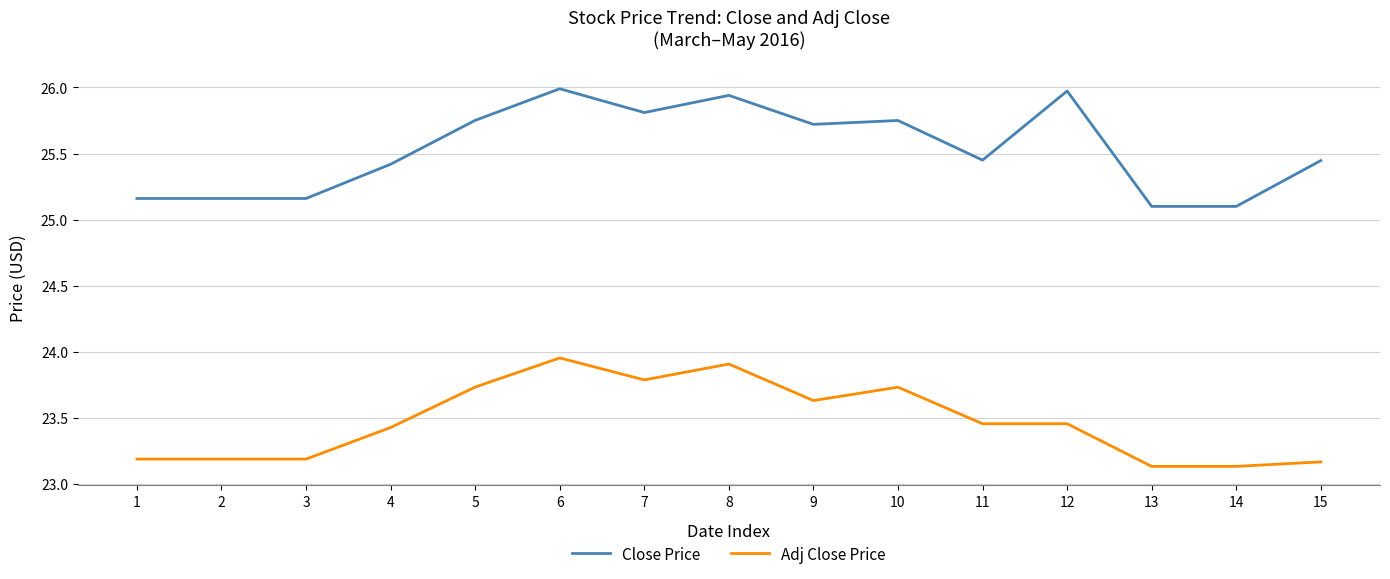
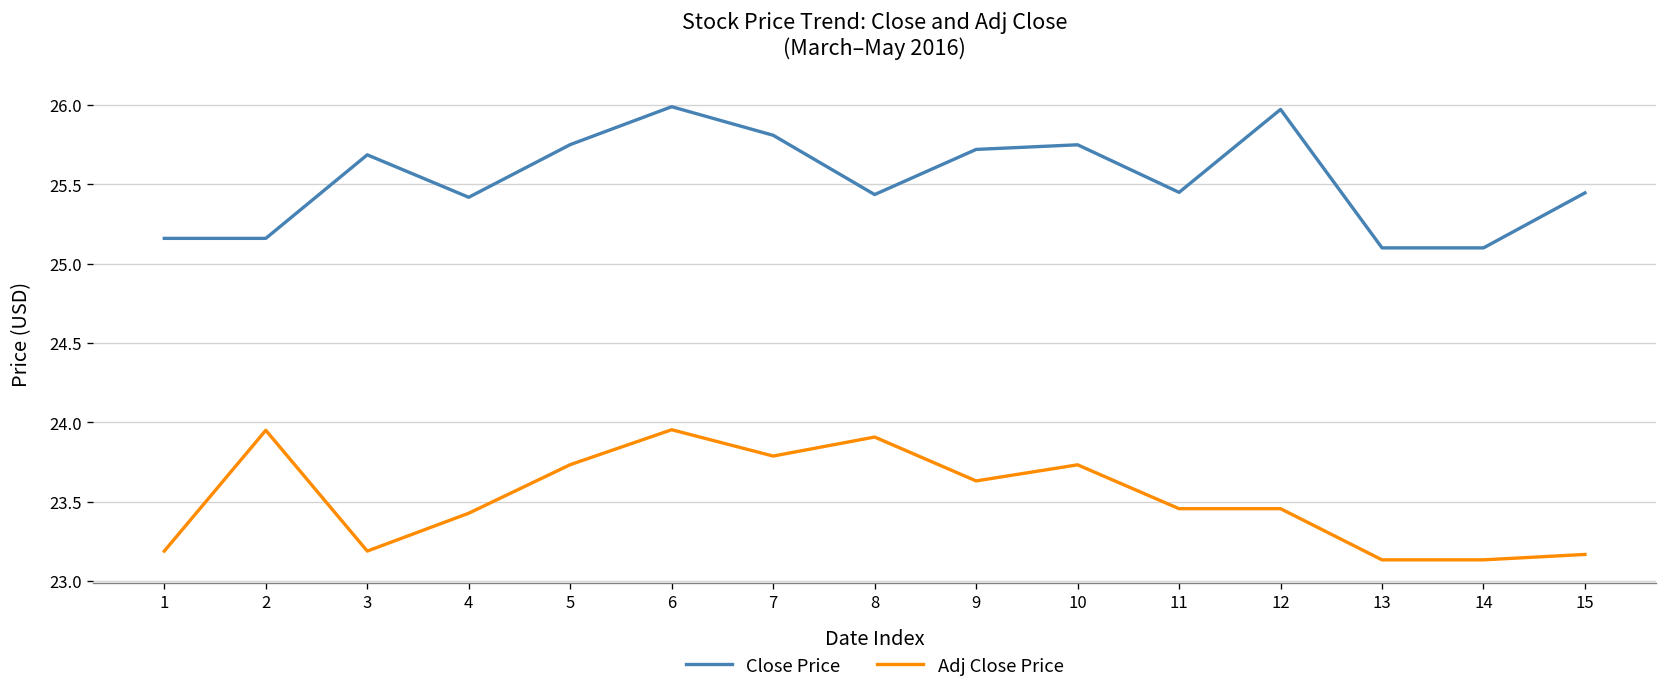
Adj Close Price, 2: 23.19 -> 23.95
Close Price, 3: 25.16 -> 25.69
Close Price, 8: 25.94 -> 25.44
